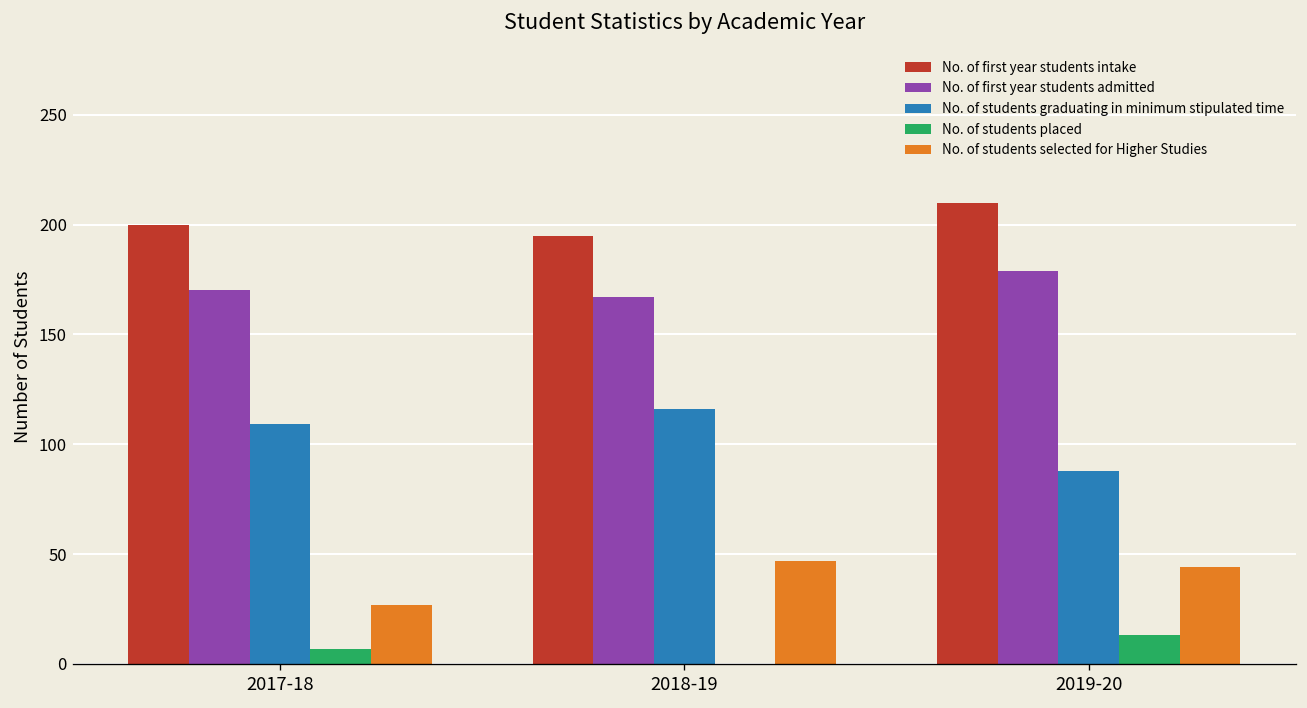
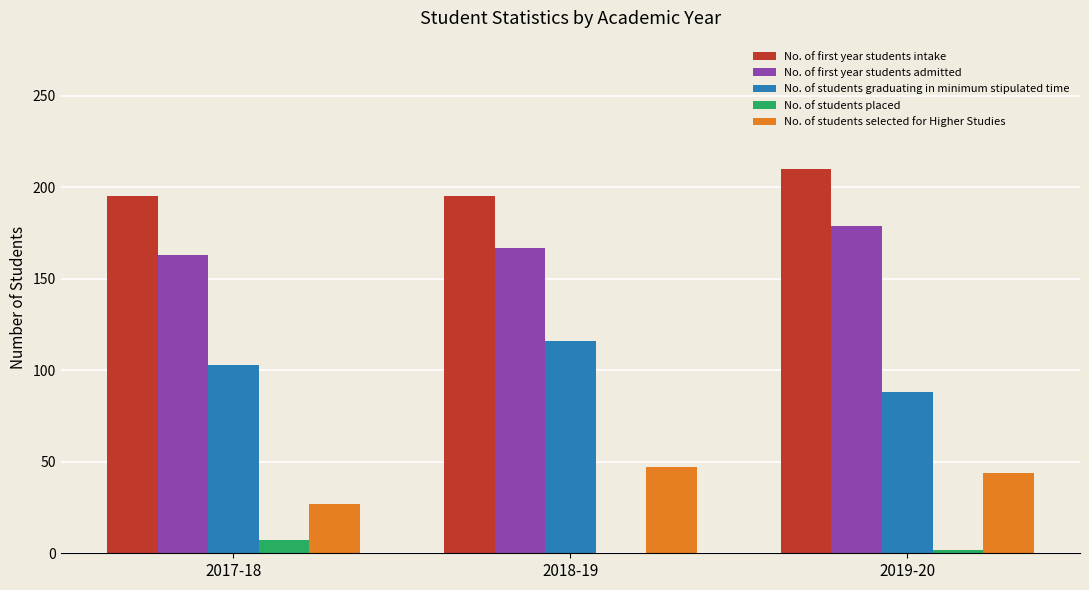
No. of first year students intake, 2017-18: 200 -> 195
No. of first year students admitted, 2017-18: 170 -> 163
No. of students graduating in minimum stipulated time, 2017-18: 109 -> 103
No. of students placed, 2019-20: 13 -> 2
